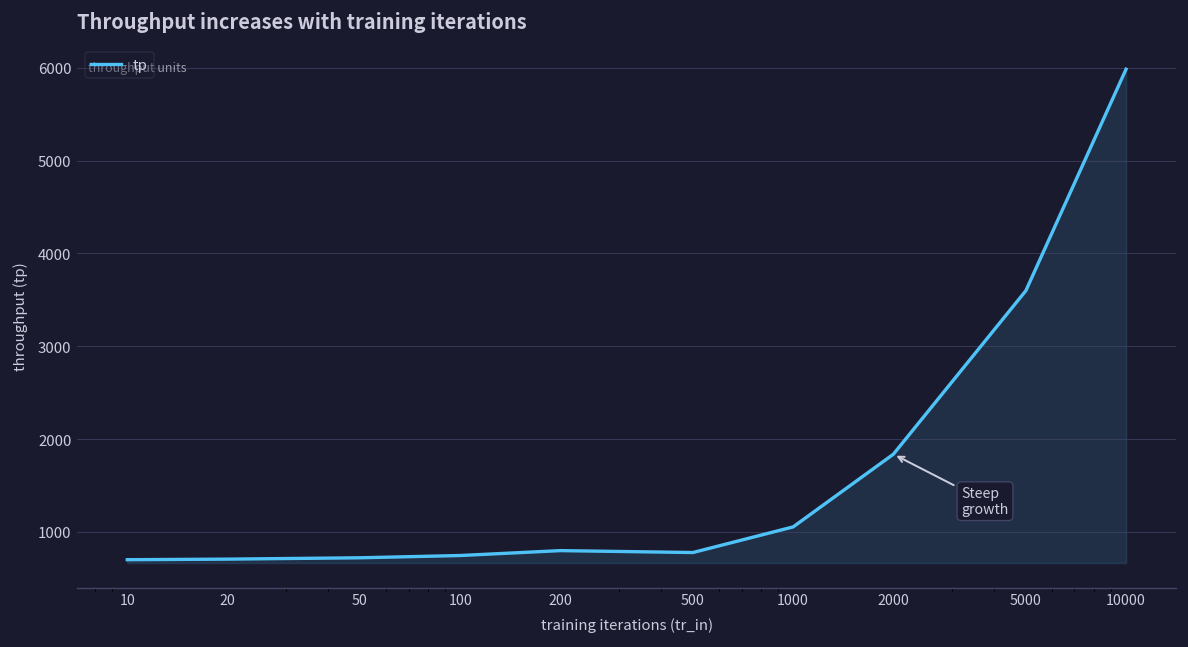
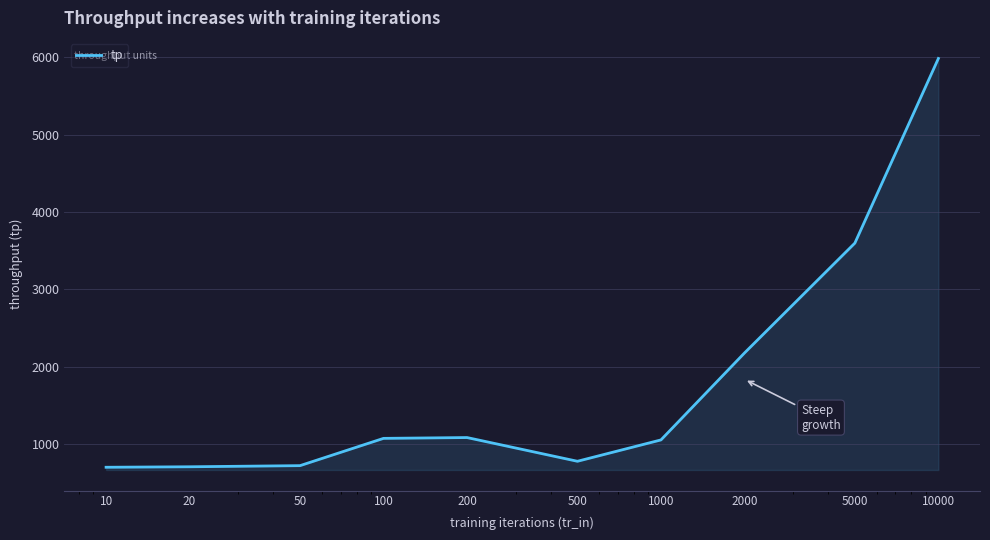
100: 700 -> 1100
200: 800 -> 1100
2000: 1800 -> 2200
